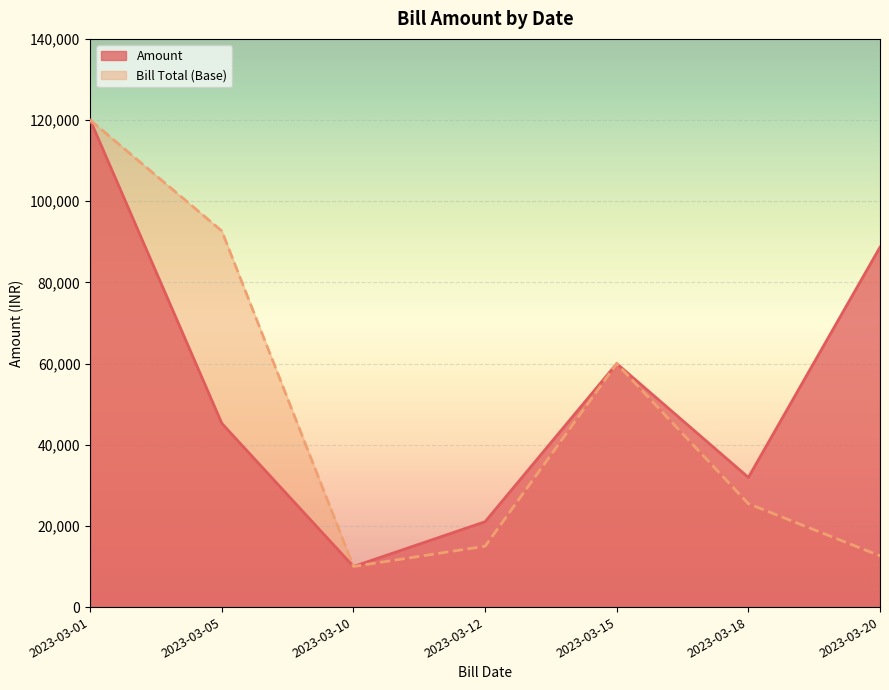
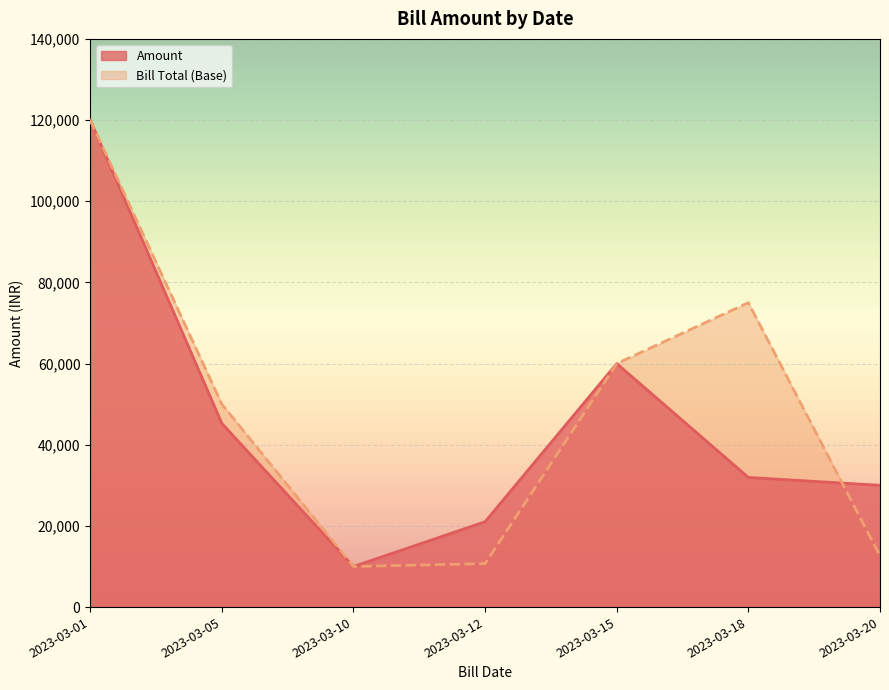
Bill Total (Base), 2023-03-05: 93,000 -> 50,000
Bill Total (Base), 2023-03-12: 15,000 -> 11,000
Bill Total (Base), 2023-03-18: 25,000 -> 75,000
Amount, 2023-03-20: 89,000 -> 30,000
